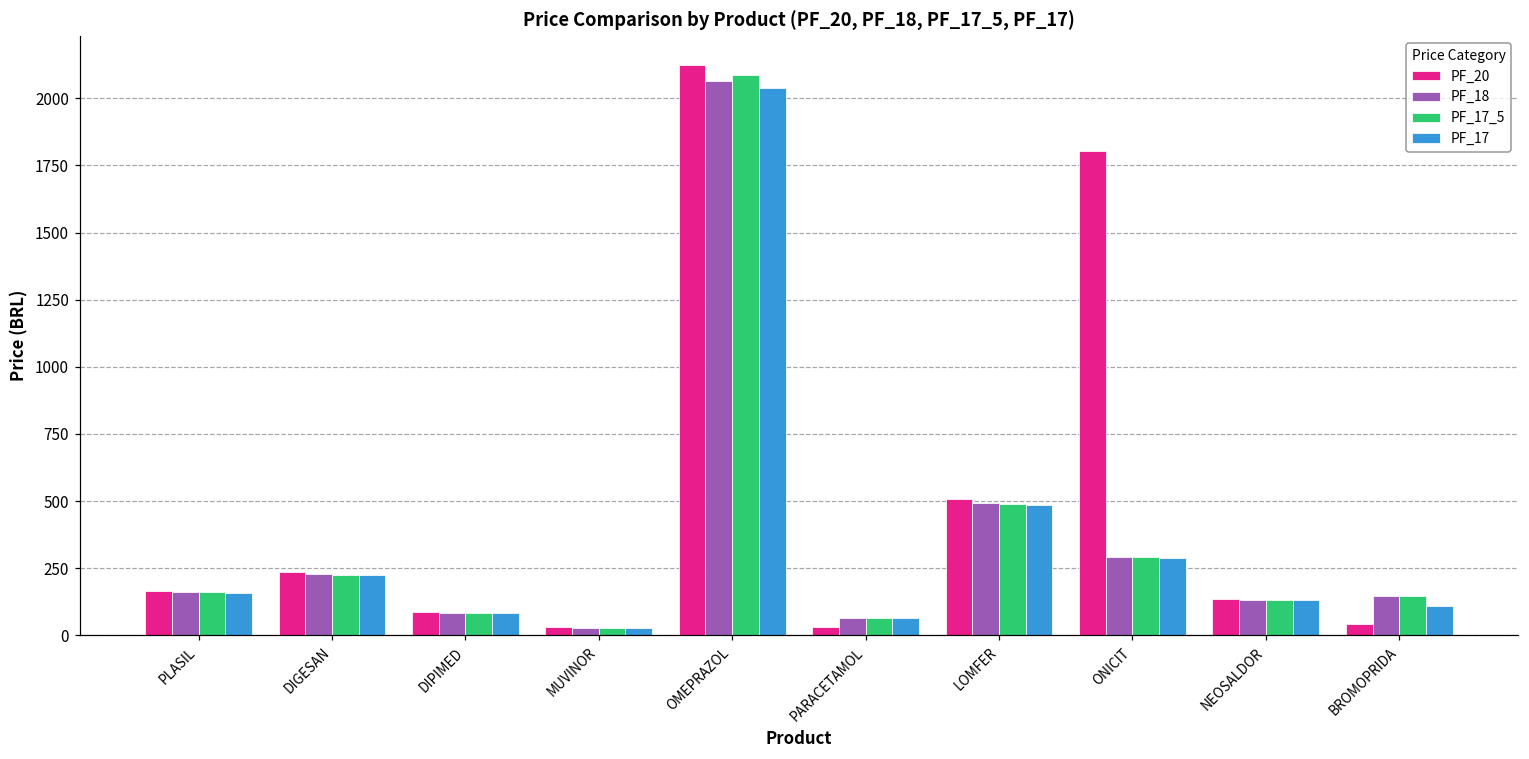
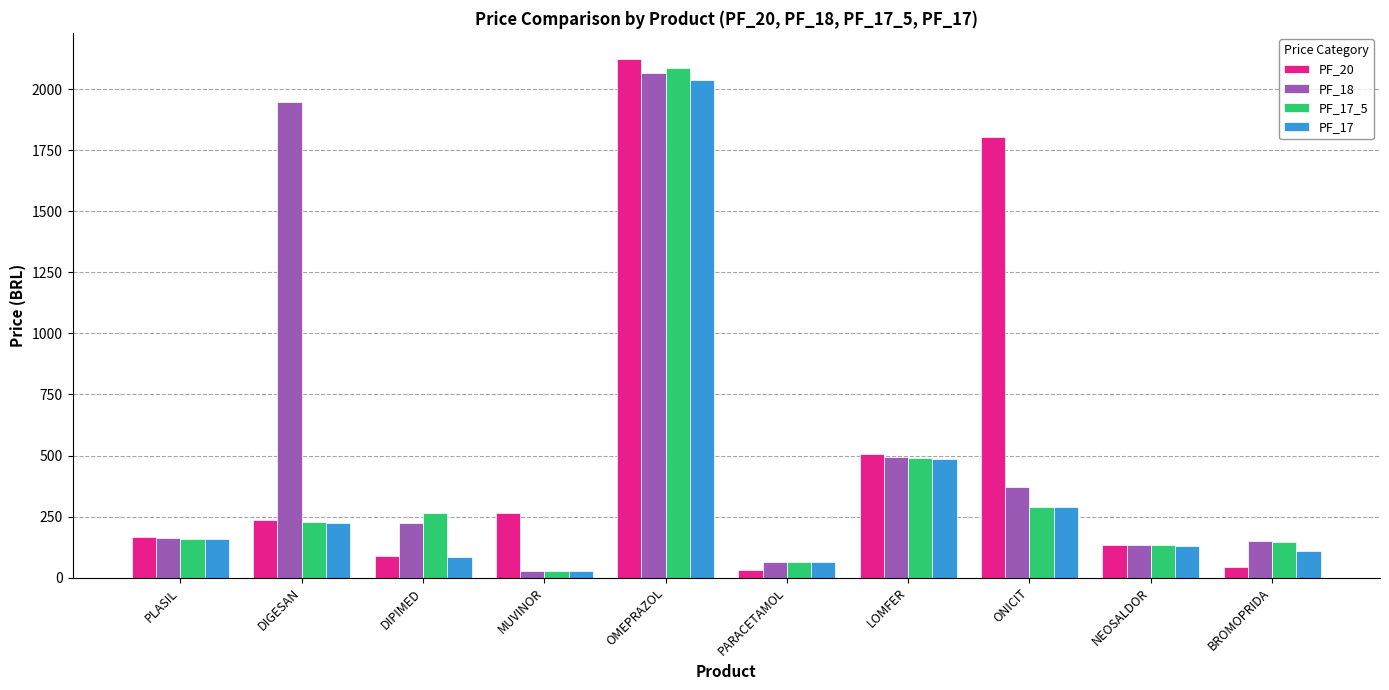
PF_18, DIGESAN: 230 -> 1950
PF_18, DIPIMED: 80 -> 220
PF_17_5, DIPIMED: 80 -> 260
PF_20, MUVINOR: 30 -> 270
PF_18, ONICIT: 290 -> 370
